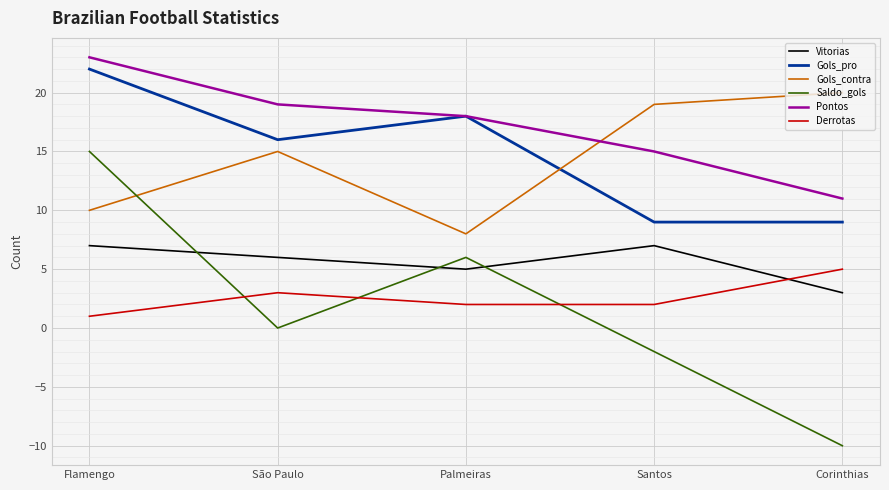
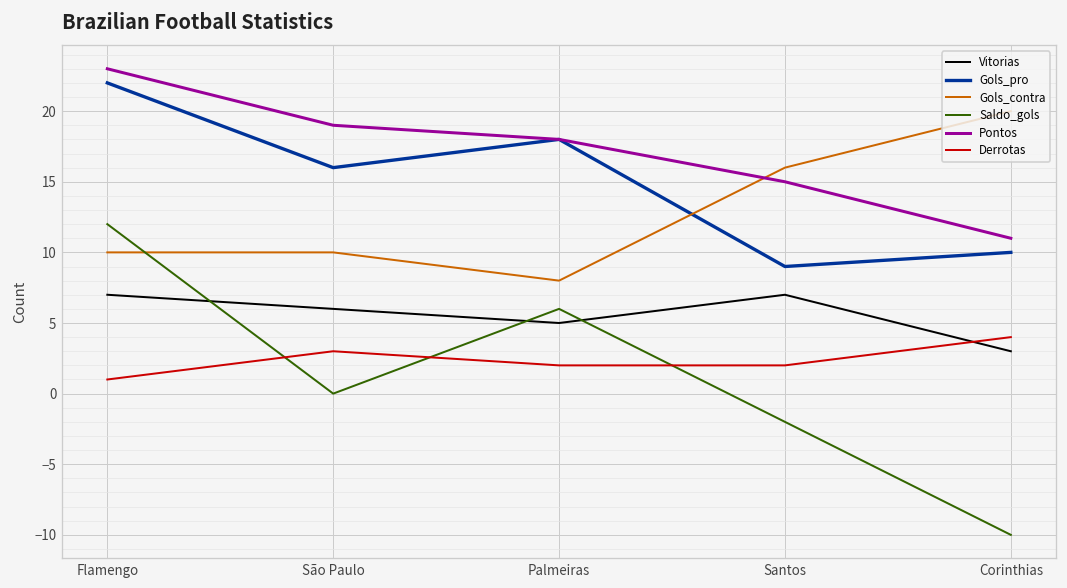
Saldo_gols, Flamengo: 15 -> 12
Gols_contra, São Paulo: 15 -> 10
Gols_contra, Santos: 19 -> 16
Gols_pro, Corinthias: 9 -> 10
Derrotas, Corinthias: 5 -> 4
